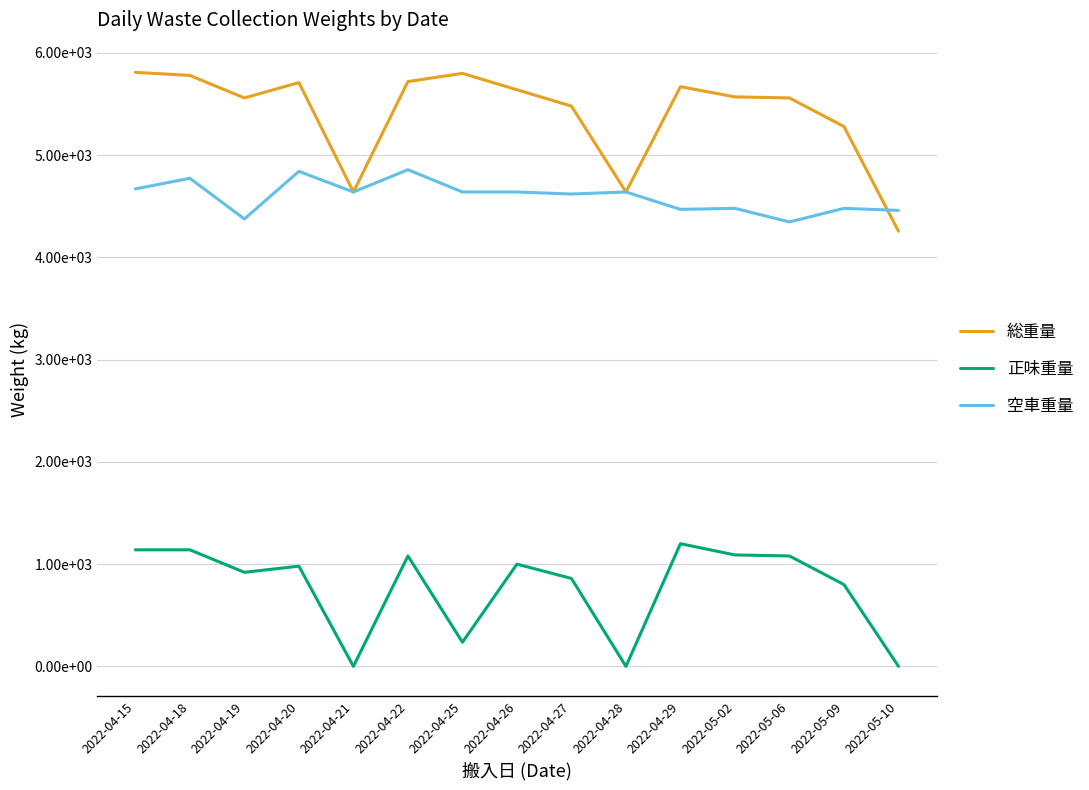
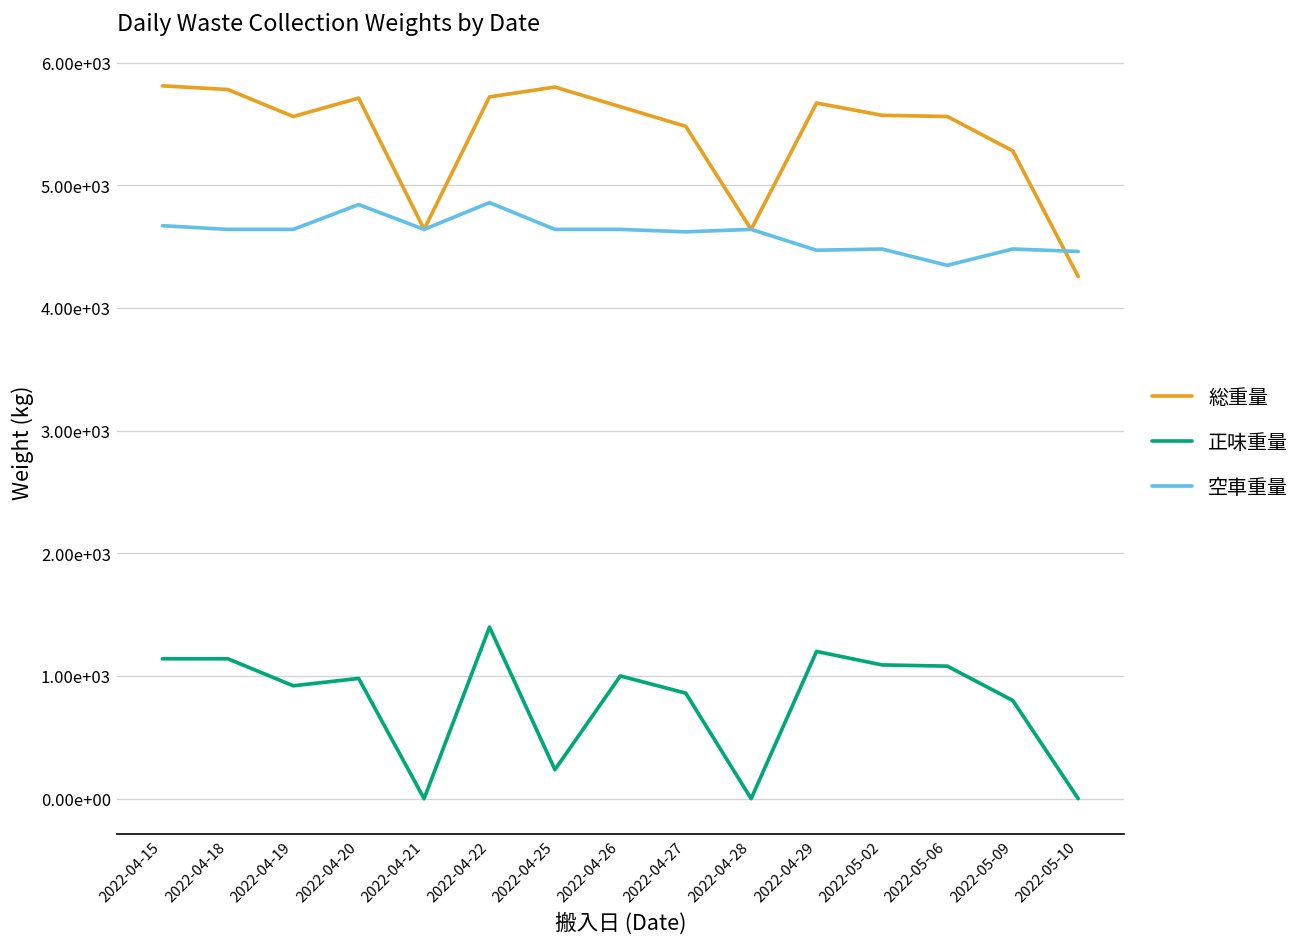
空車重量, 2022-04-18: 4770 -> 4640
空車重量, 2022-04-19: 4380 -> 4640
正味重量, 2022-04-22: 1080 -> 1400
